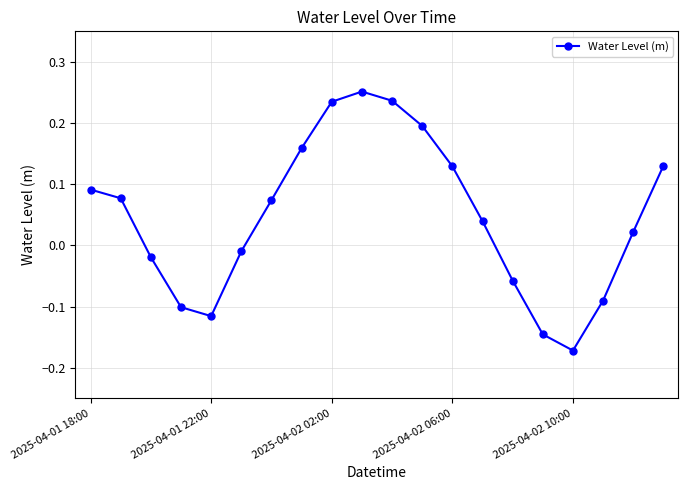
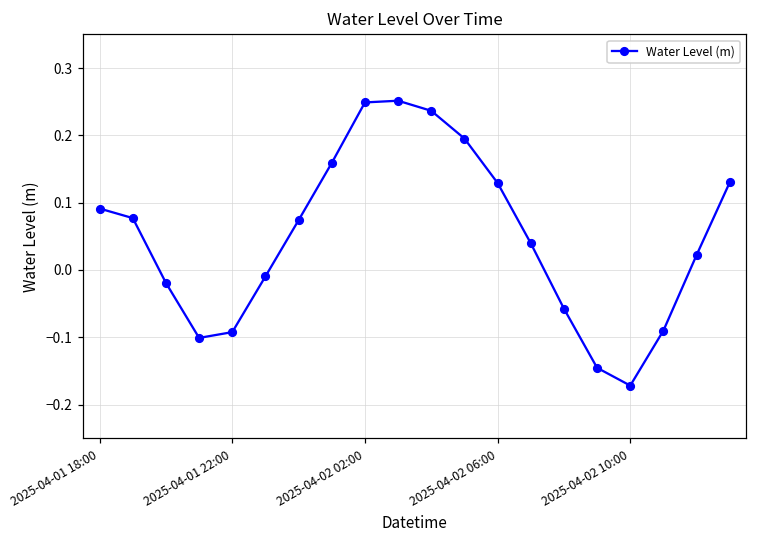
2025-04-01 22:00: -0.12 -> -0.09
2025-04-02 02:00: 0.23 -> 0.25
